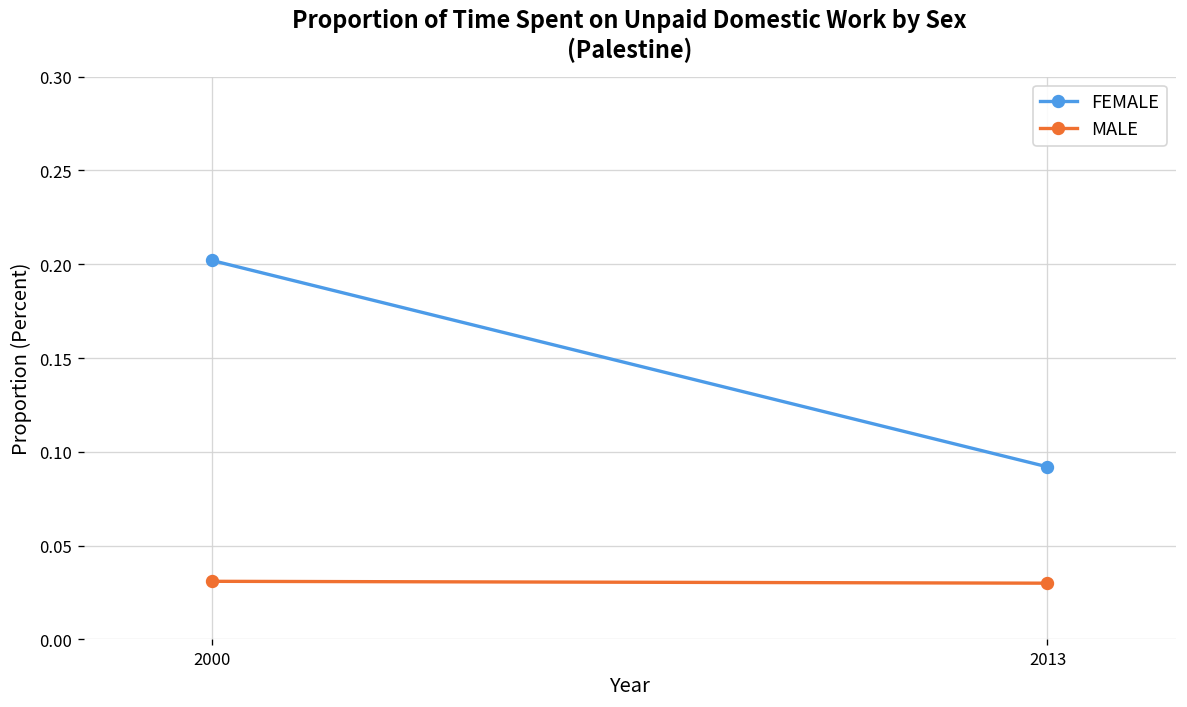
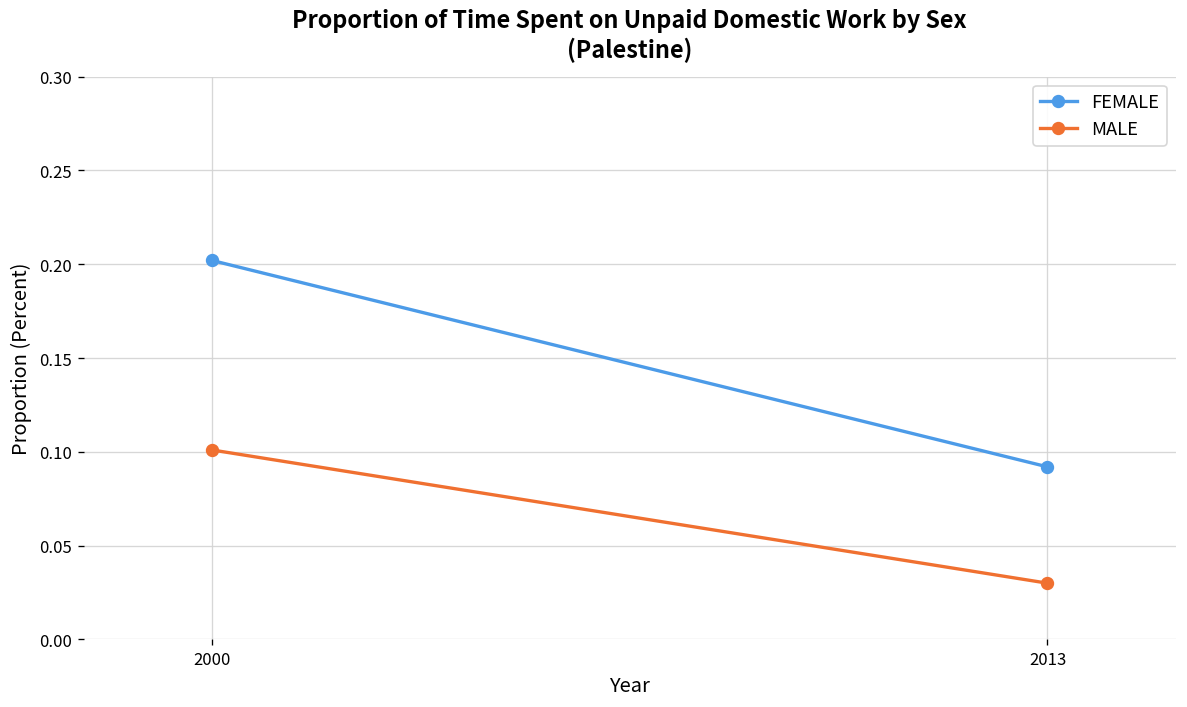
MALE, 2000: 0.031 -> 0.101
